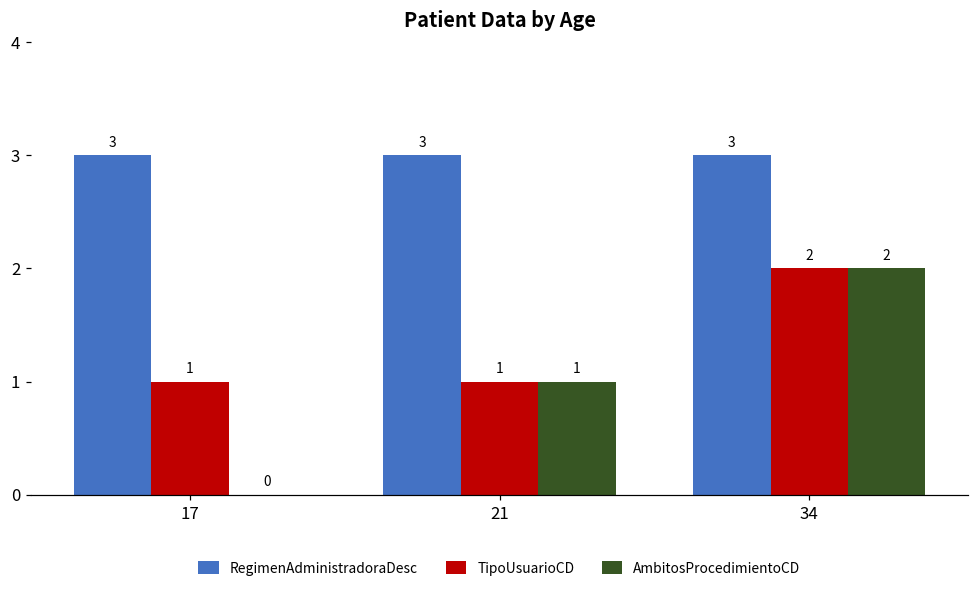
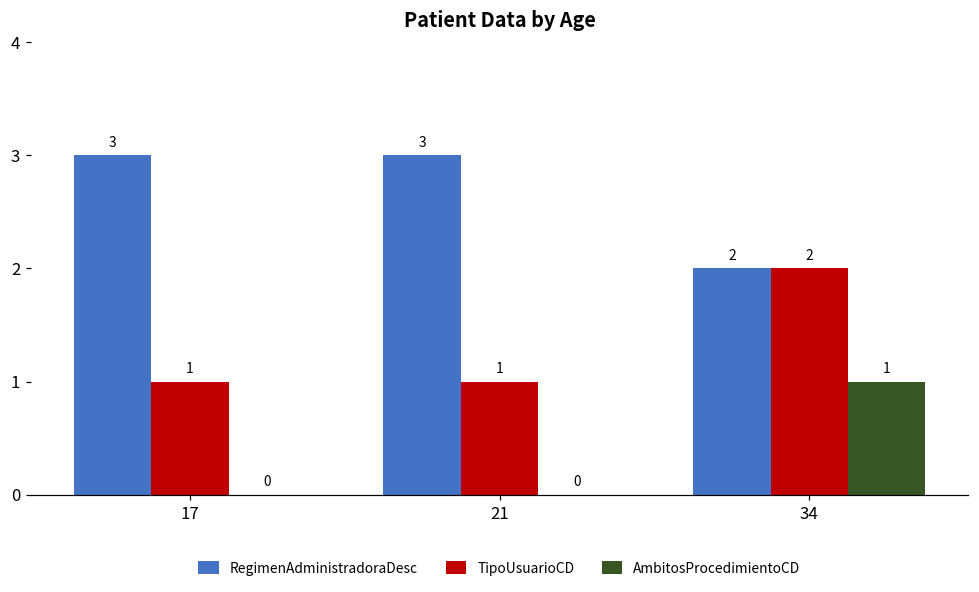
AmbitosProcedimientoCD, 21: 1 -> 0
RegimenAdministradoraDesc, 34: 3 -> 2
AmbitosProcedimientoCD, 34: 2 -> 1
